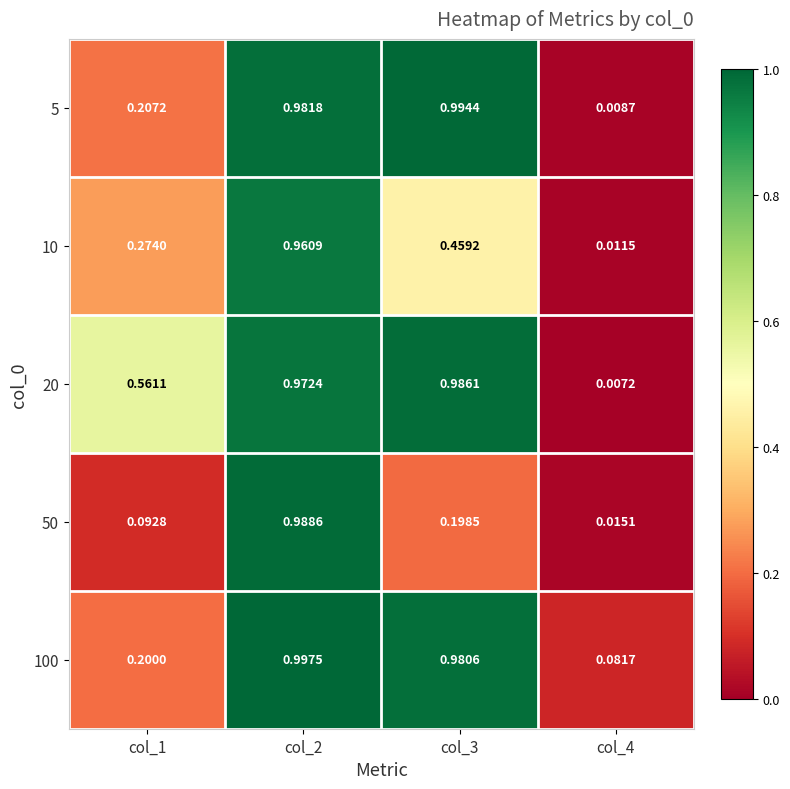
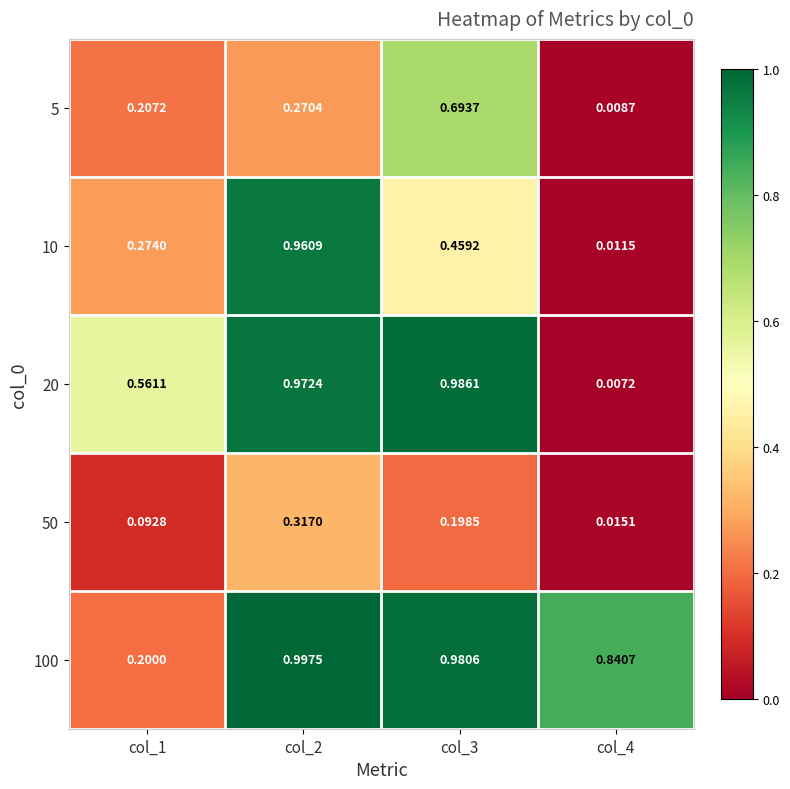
5, col_2: 0.9818 -> 0.2704
5, col_3: 0.9944 -> 0.6937
50, col_2: 0.9886 -> 0.3170
100, col_4: 0.0817 -> 0.8407
